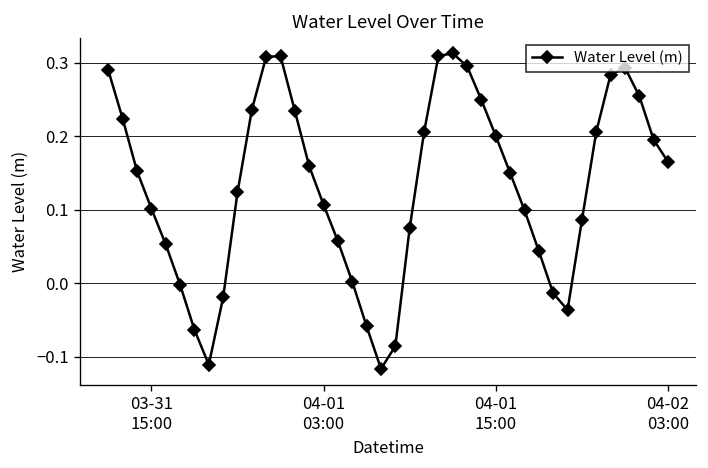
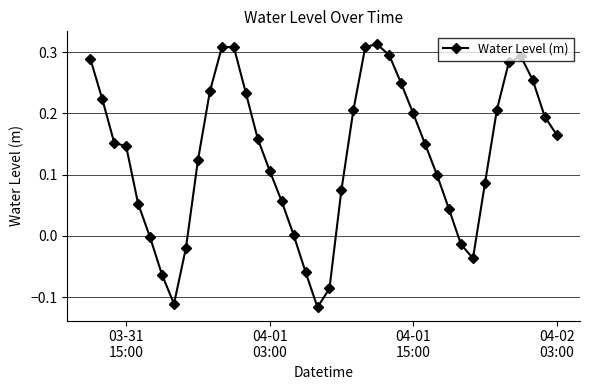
03-31 15:00: 0.10 -> 0.15
